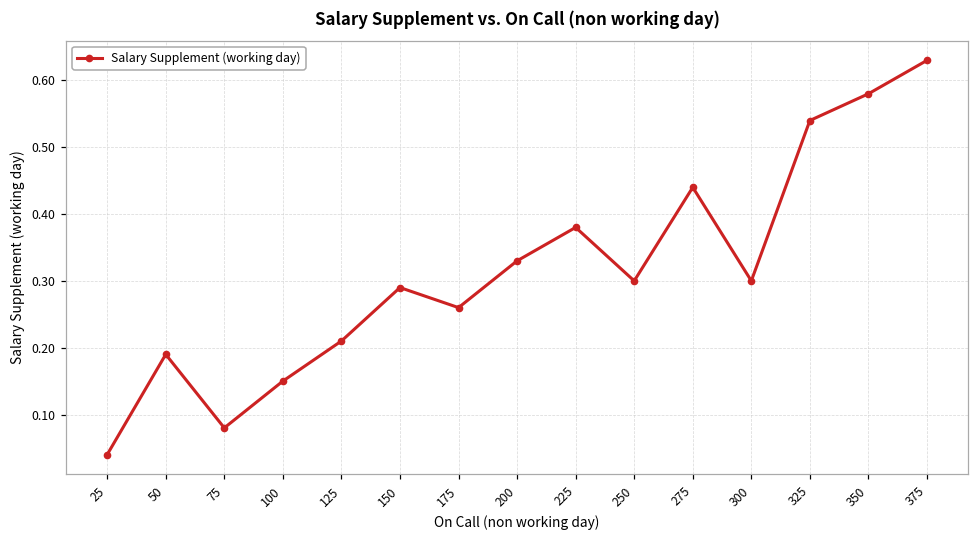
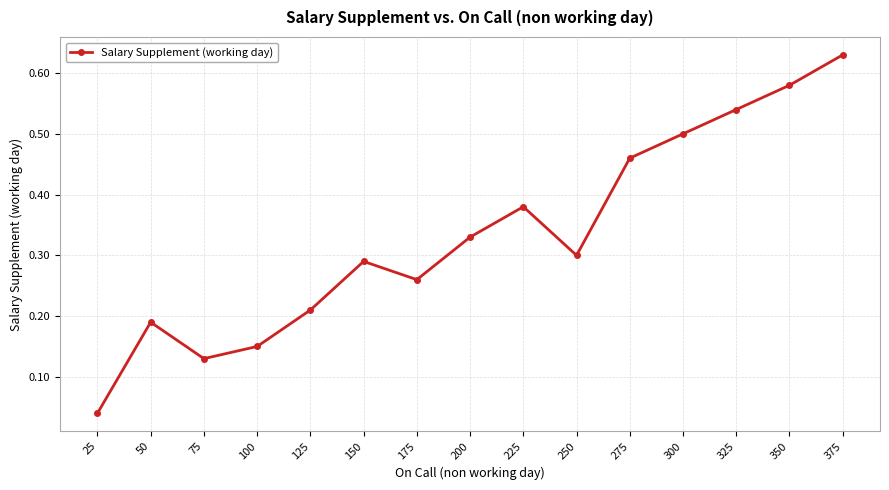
75: 0.08 -> 0.13
275: 0.44 -> 0.46
300: 0.3 -> 0.5
